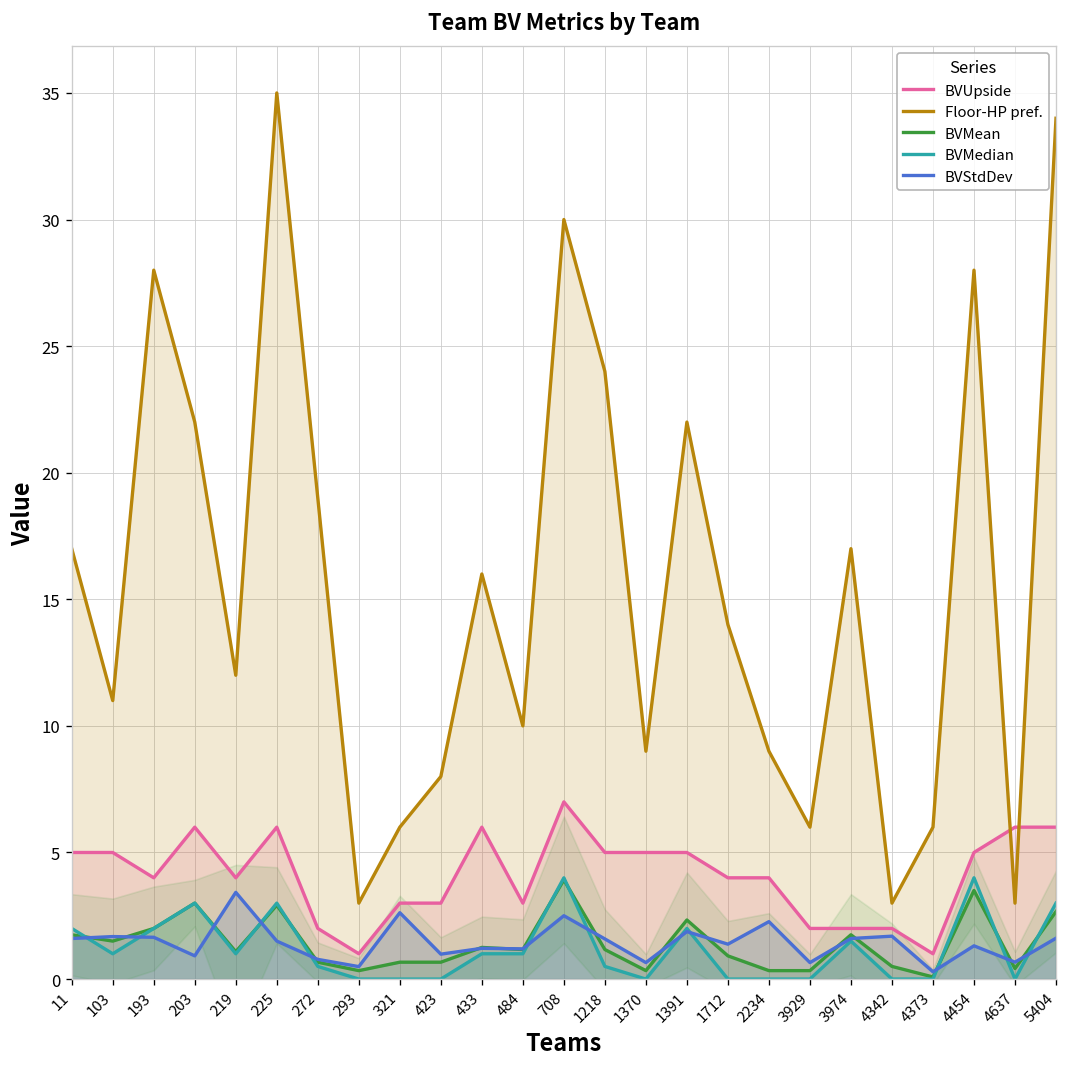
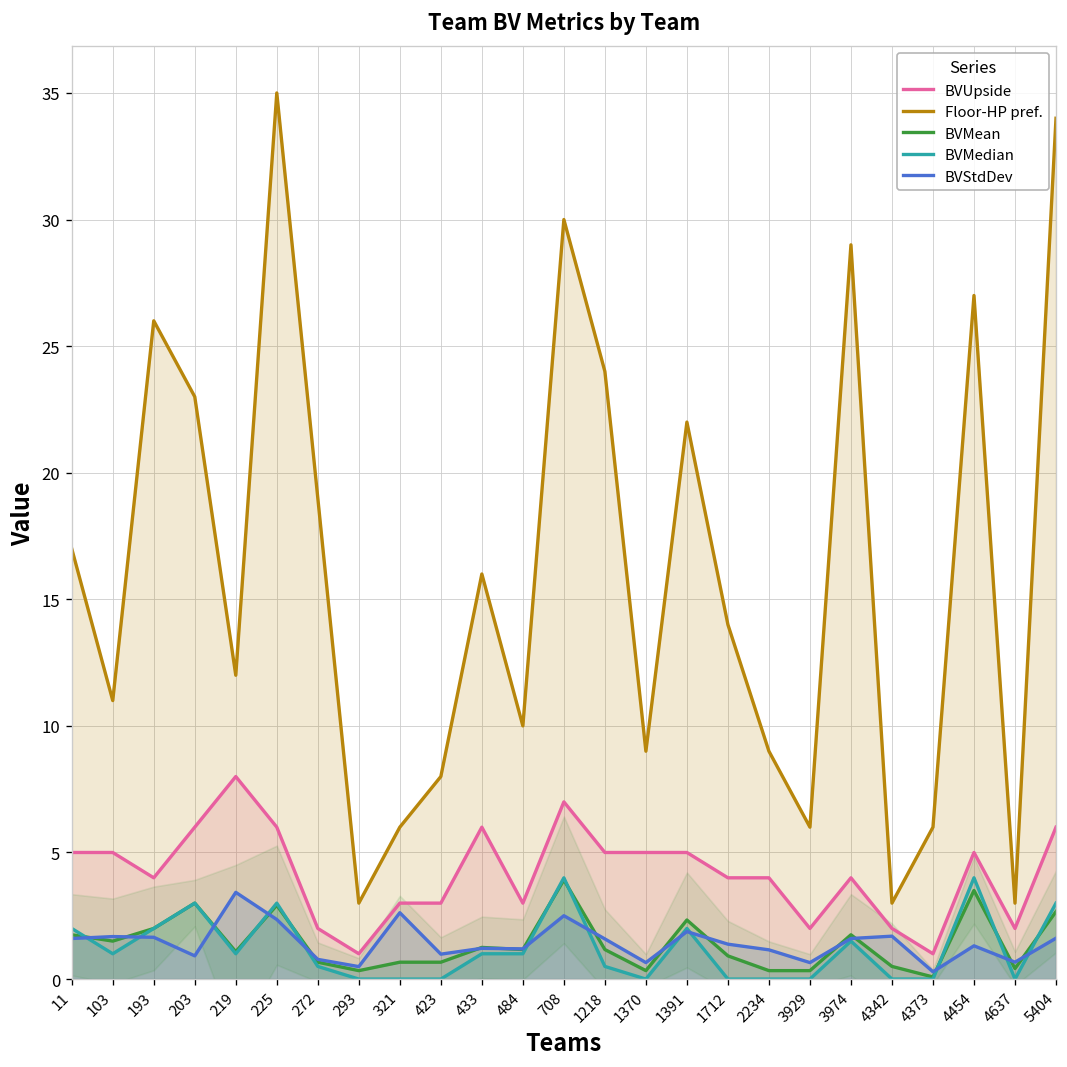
Floor-HP pref., 193: 28 -> 26
Floor-HP pref., 203: 22 -> 23
BVUpside, 219: 4 -> 8
BVStdDev, 225: 1.5 -> 2.4
BVStdDev, 2234: 2.3 -> 1.2
BVUpside, 3974: 2 -> 4
Floor-HP pref., 3974: 17 -> 29
Floor-HP pref., 4454: 28 -> 27
BVUpside, 4637: 6 -> 2
